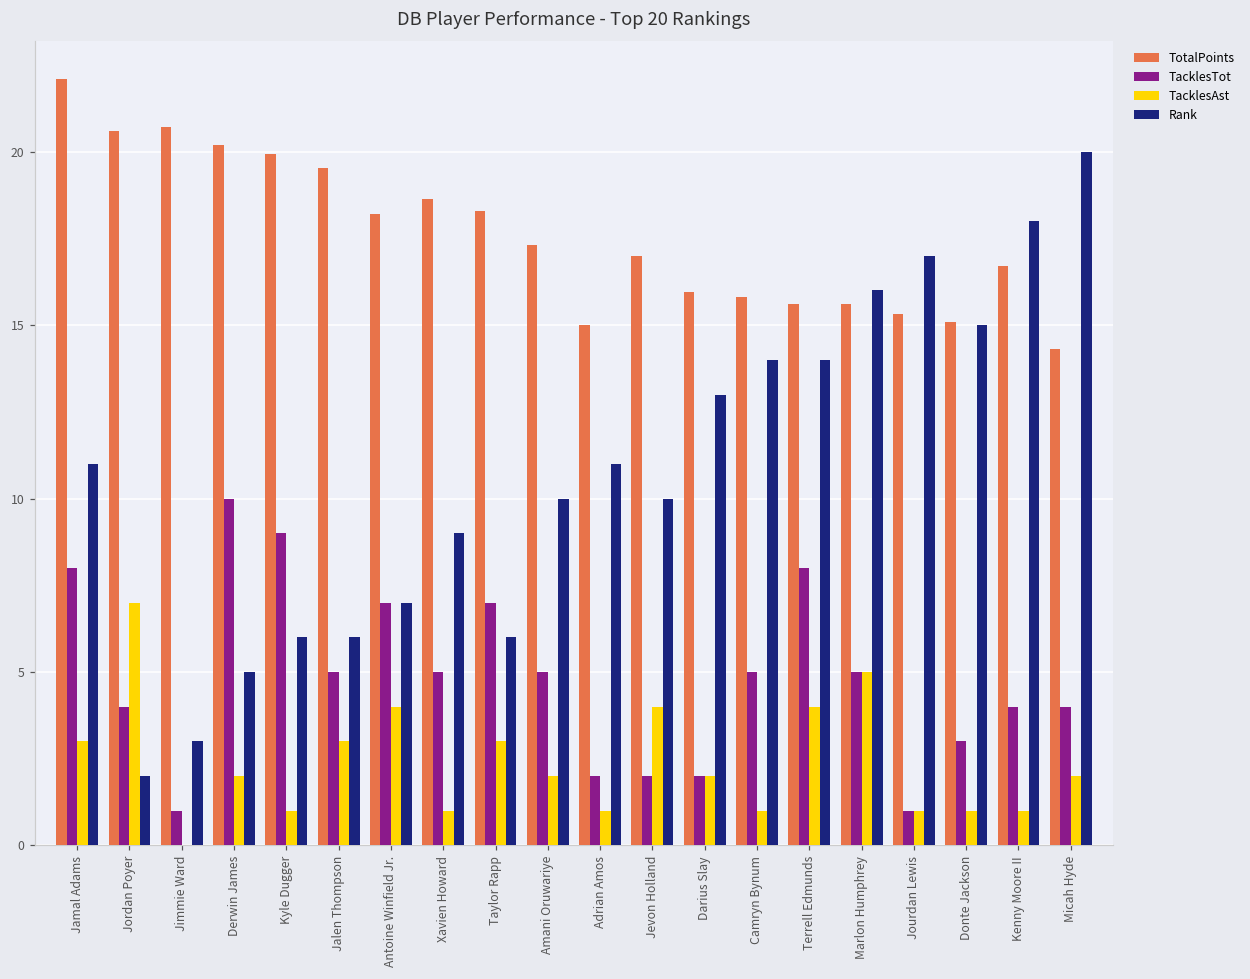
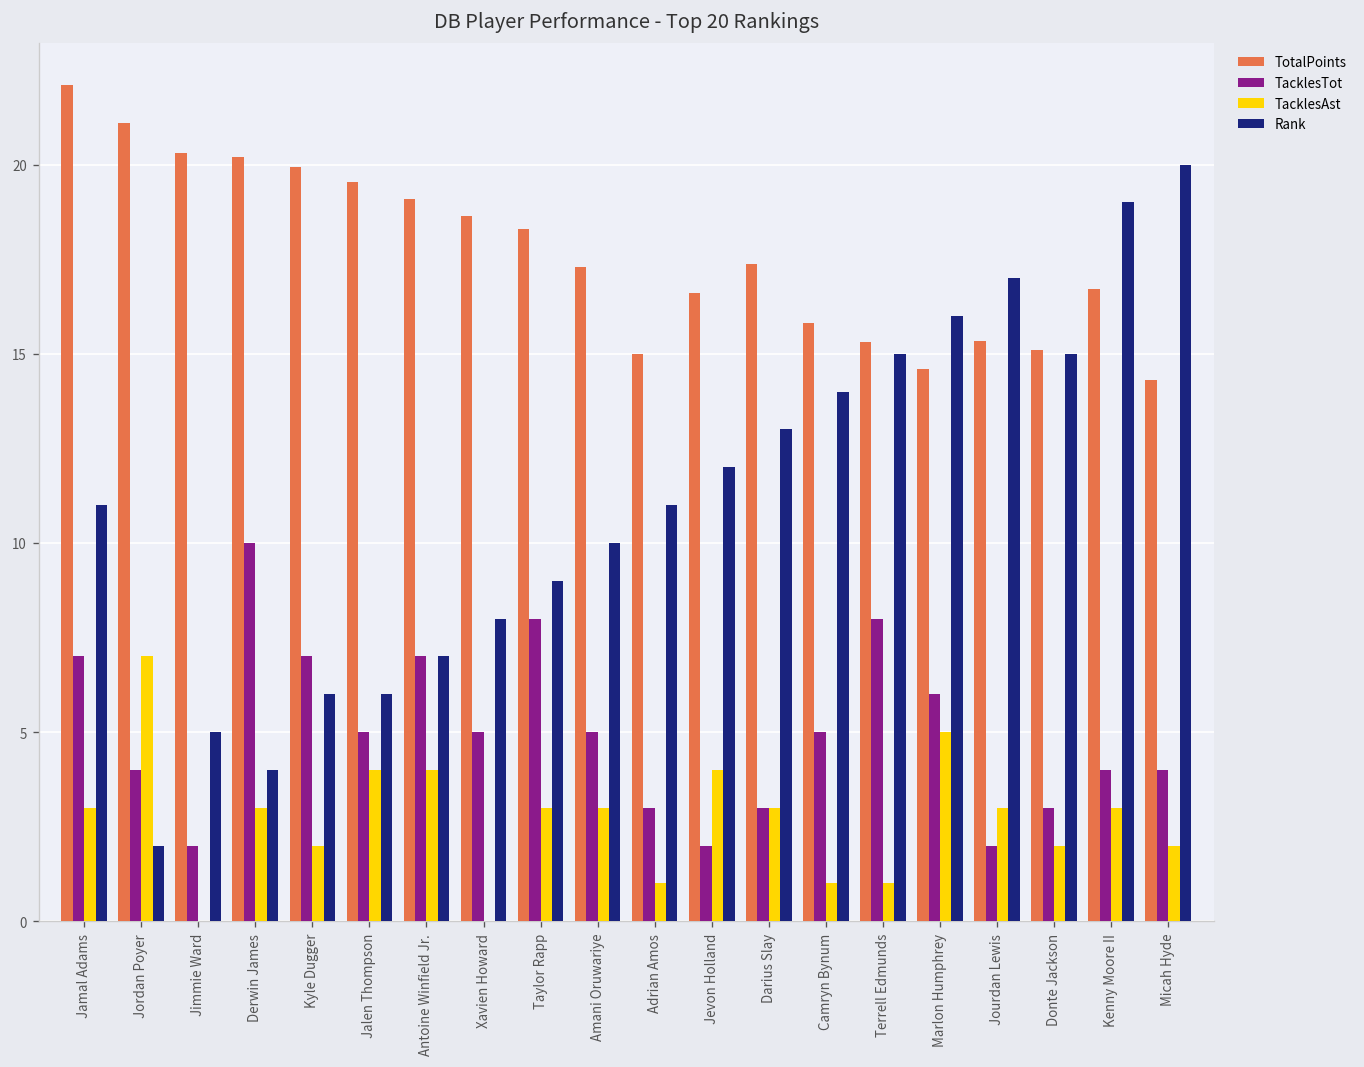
TacklesTot, Jamal Adams: 8 -> 7
TotalPoints, Jordan Poyer: 20.6 -> 21.1
TotalPoints, Jimmie Ward: 20.7 -> 20.3
TacklesTot, Jimmie Ward: 1 -> 2
Rank, Jimmie Ward: 3 -> 5
TacklesAst, Derwin James: 2 -> 3
Rank, Derwin James: 5 -> 4
TacklesTot, Kyle Dugger: 9 -> 7
TacklesAst, Kyle Dugger: 1 -> 2
TacklesAst, Jalen Thompson: 3 -> 4
TotalPoints, Antoine Winfield Jr.: 18.2 -> 19.1
TacklesAst, Xavien Howard: 1 -> 0
Rank, Xavien Howard: 9 -> 8
TacklesTot, Taylor Rapp: 7 -> 8
Rank, Taylor Rapp: 6 -> 9
TacklesAst, Amani Oruwariye: 2 -> 3
TacklesTot, Adrian Amos: 2 -> 3
TotalPoints, Jevon Holland: 17.0 -> 16.6
Rank, Jevon Holland: 10 -> 12
TotalPoints, Darius Slay: 16.0 -> 17.4
TacklesTot, Darius Slay: 2 -> 3
TacklesAst, Darius Slay: 2 -> 3
TotalPoints, Terrell Edmunds: 15.6 -> 15.3
TacklesAst, Terrell Edmunds: 4 -> 1
Rank, Terrell Edmunds: 14 -> 15
TotalPoints, Marlon Humphrey: 15.6 -> 14.6
TacklesTot, Marlon Humphrey: 5 -> 6
TacklesTot, Jourdan Lewis: 1 -> 2
TacklesAst, Jourdan Lewis: 1 -> 3
TacklesAst, Donte Jackson: 1 -> 2
TacklesAst, Kenny Moore II: 1 -> 3
Rank, Kenny Moore II: 18 -> 19
